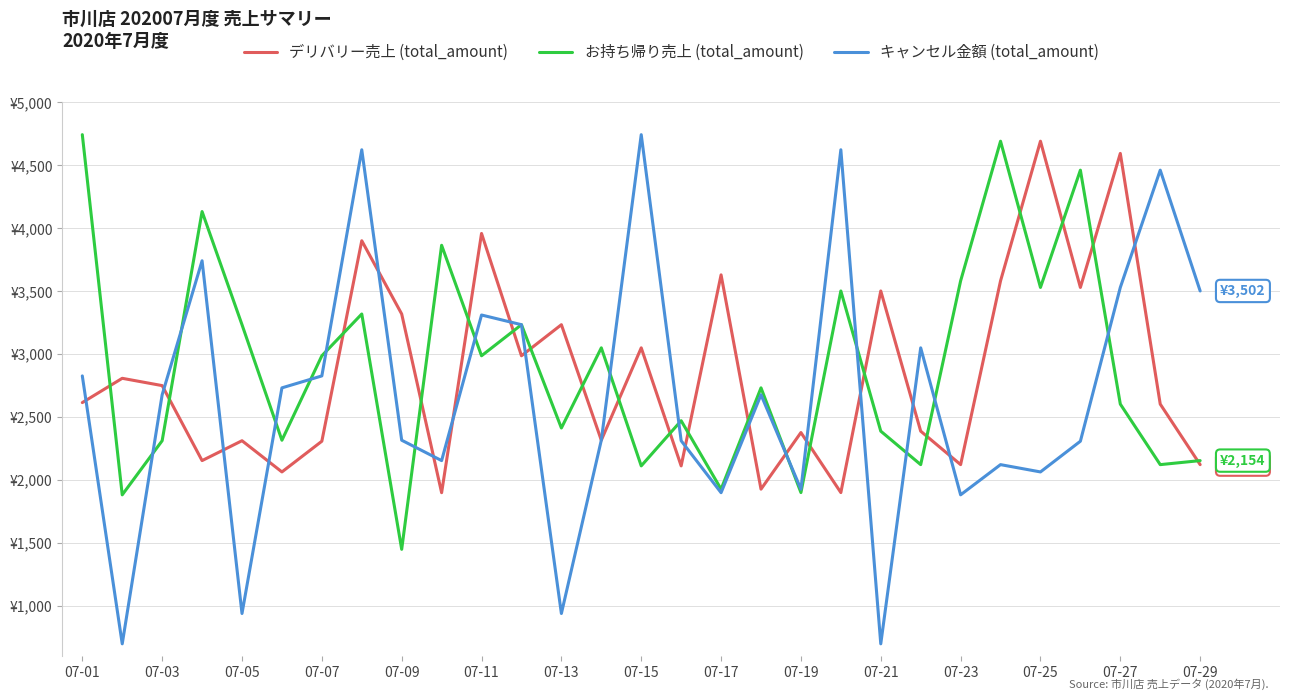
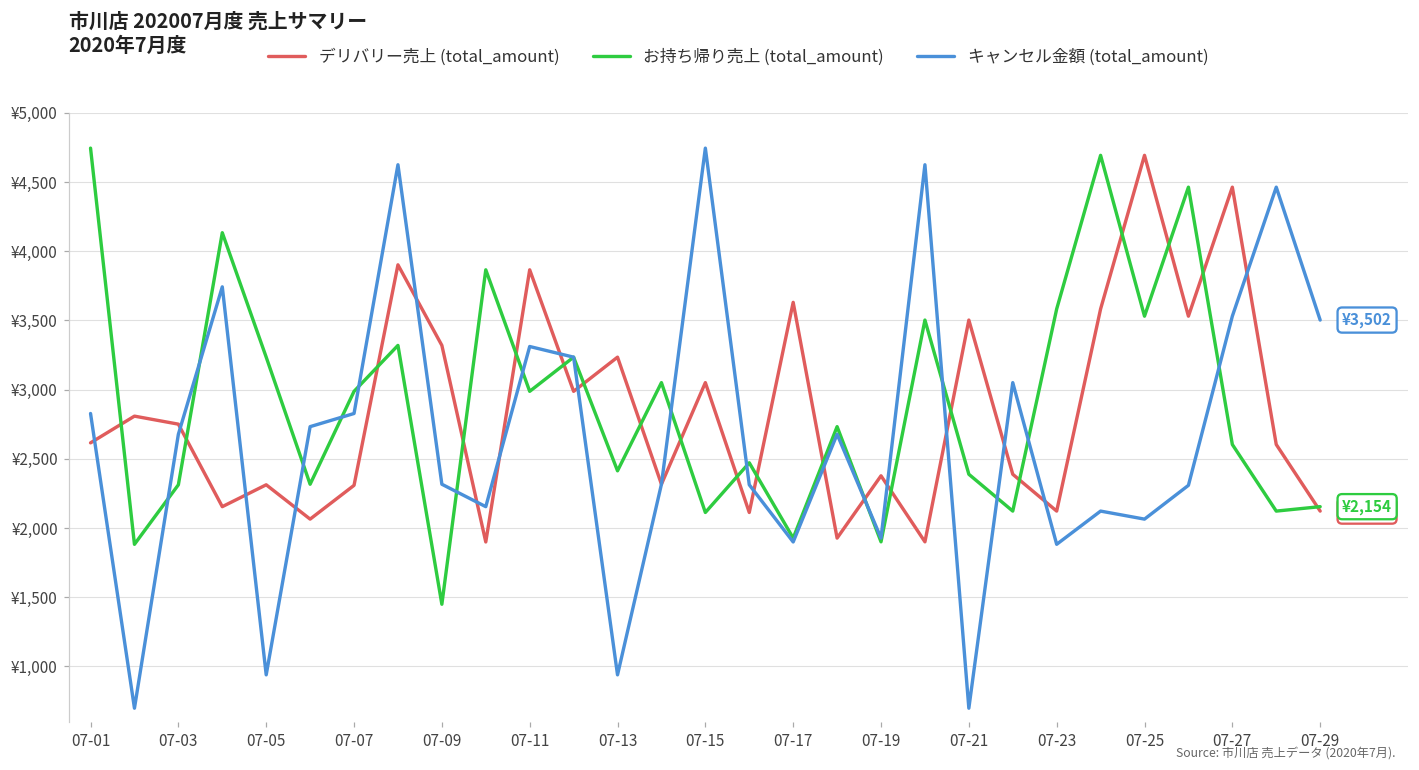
デリバリー売上 (total_amount), 07-11: ¥3,960 -> ¥3,870
デリバリー売上 (total_amount), 07-27: ¥4,600 -> ¥4,460
